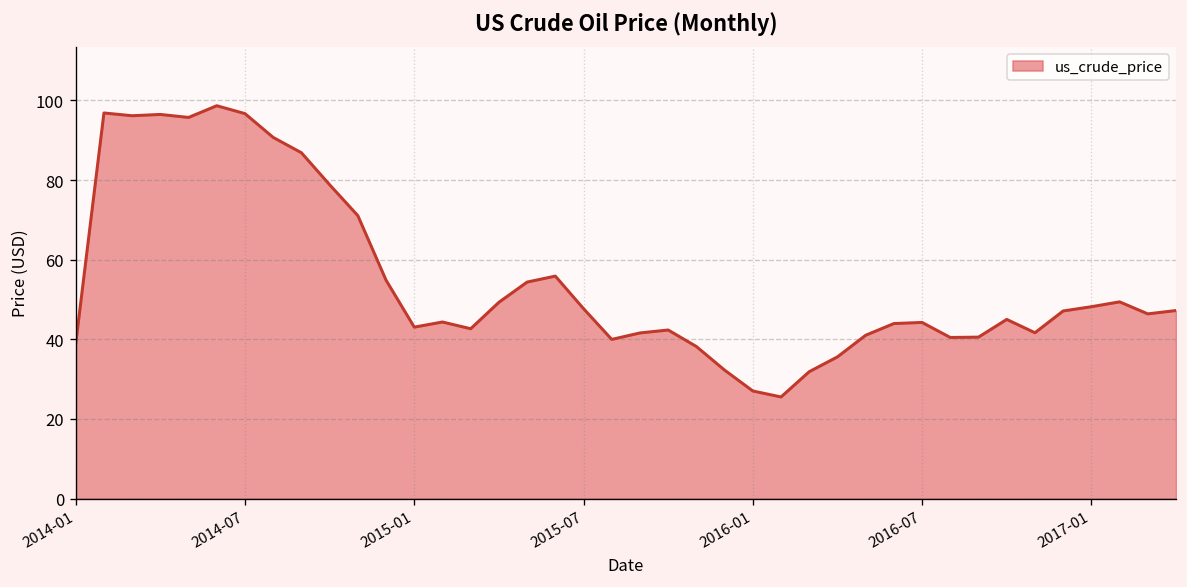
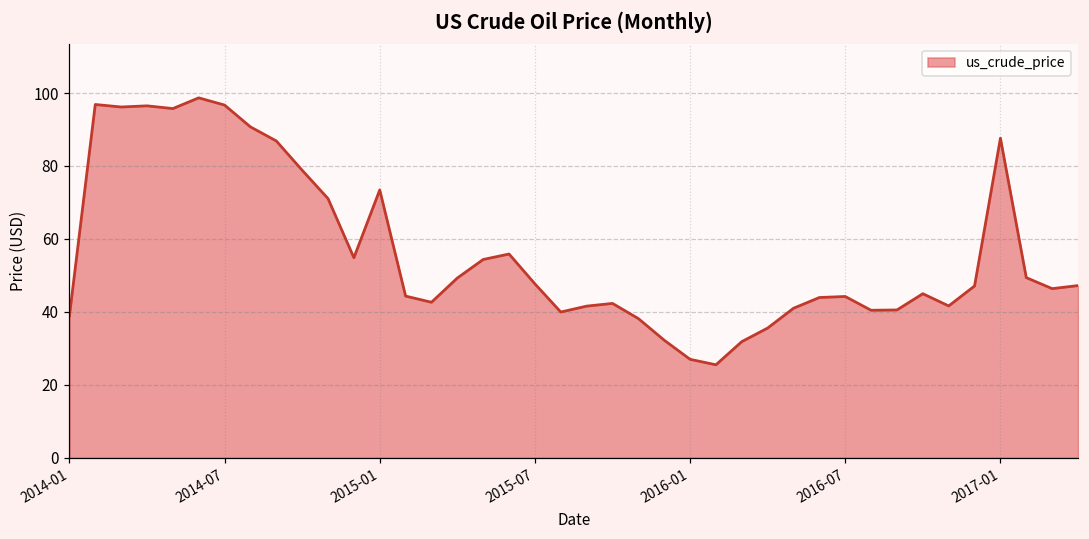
2015-01: 43 -> 73
2017-01: 48 -> 88
